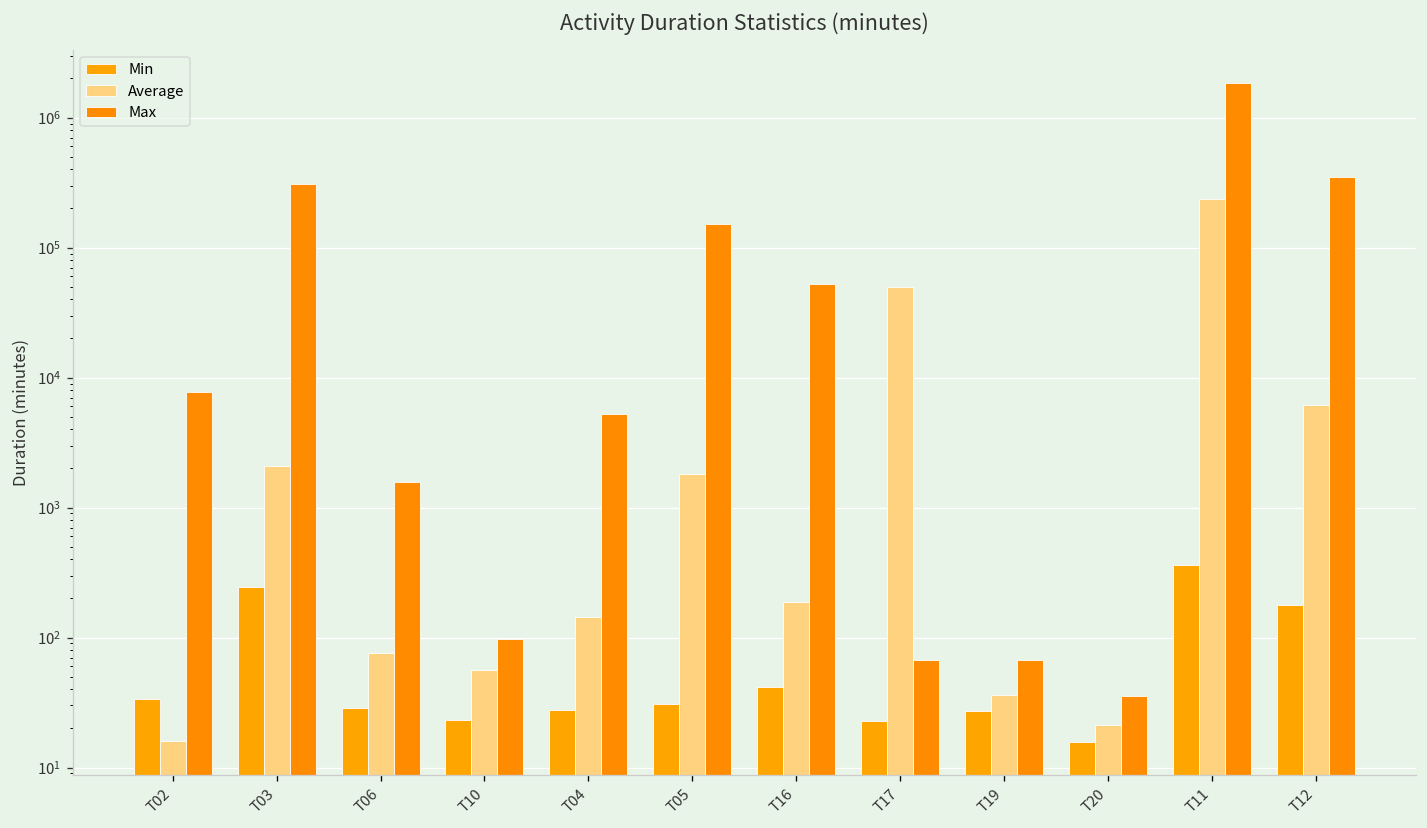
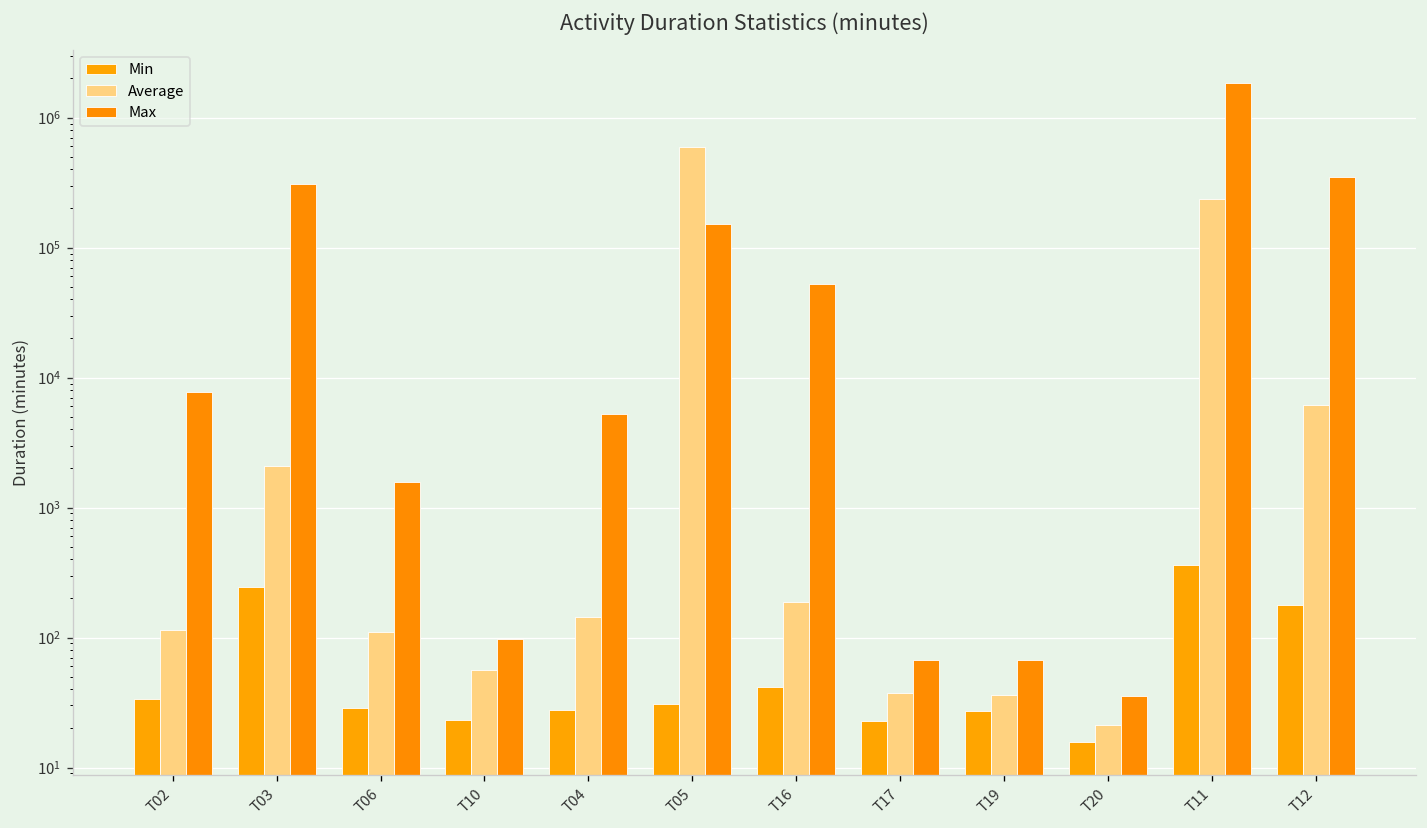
Average, T02: 16 -> 120
Average, T06: 80 -> 110
Average, T05: 1800 -> 600000
Average, T17: 50000 -> 37
